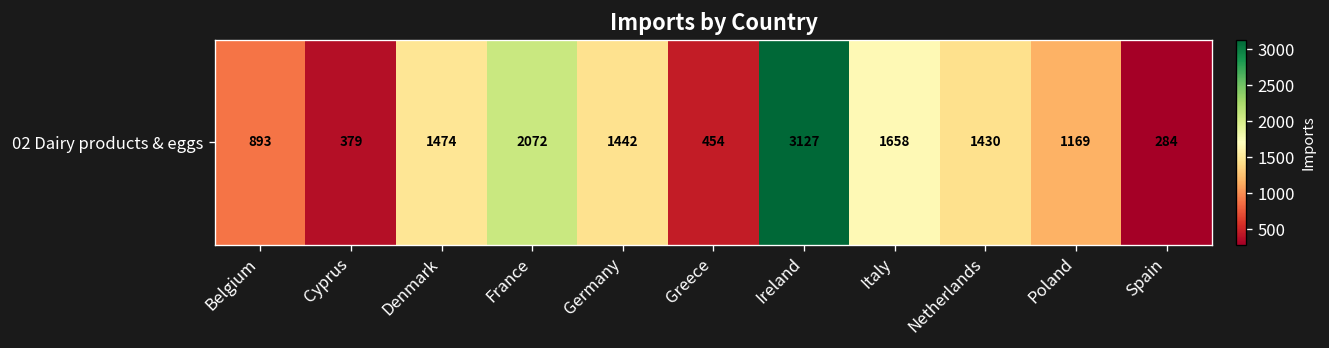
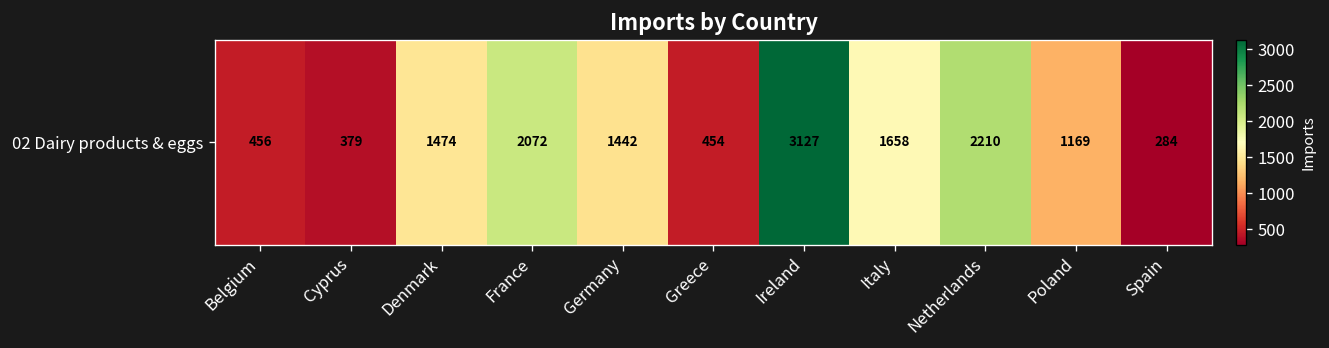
02 Dairy products & eggs, Belgium: 893 -> 456
02 Dairy products & eggs, Netherlands: 1430 -> 2210
